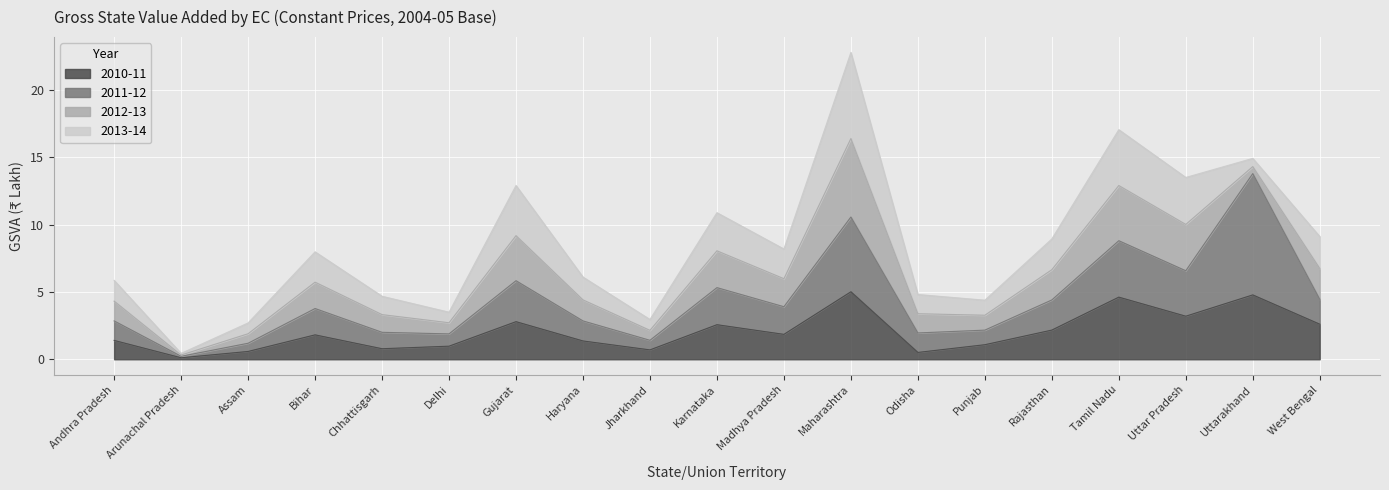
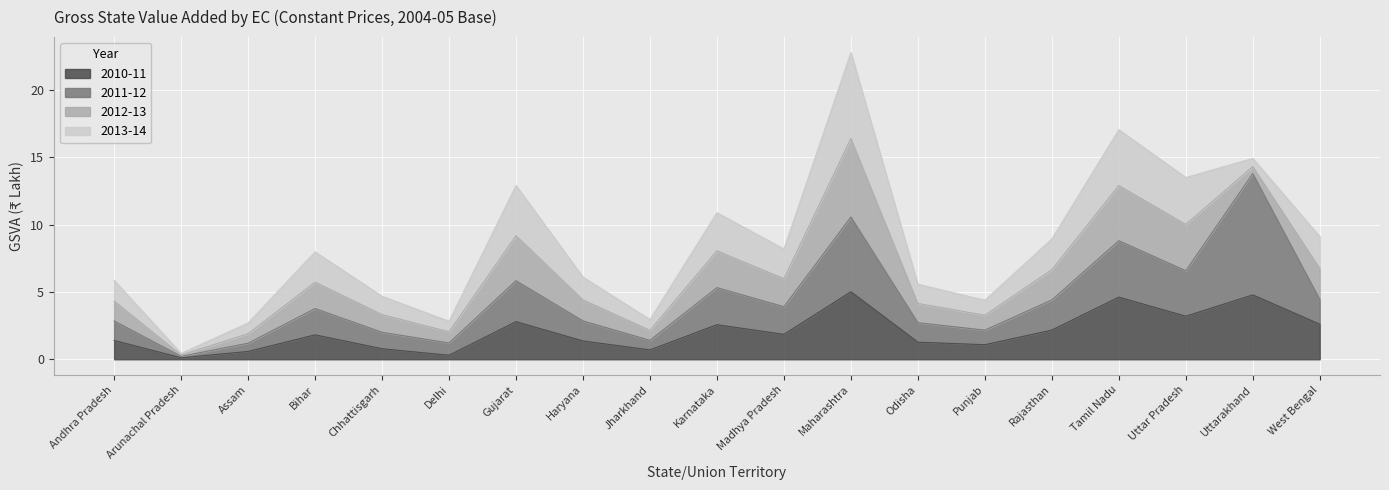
2010-11, Delhi: 1.0 -> 0.3
2010-11, Odisha: 0.5 -> 1.3
